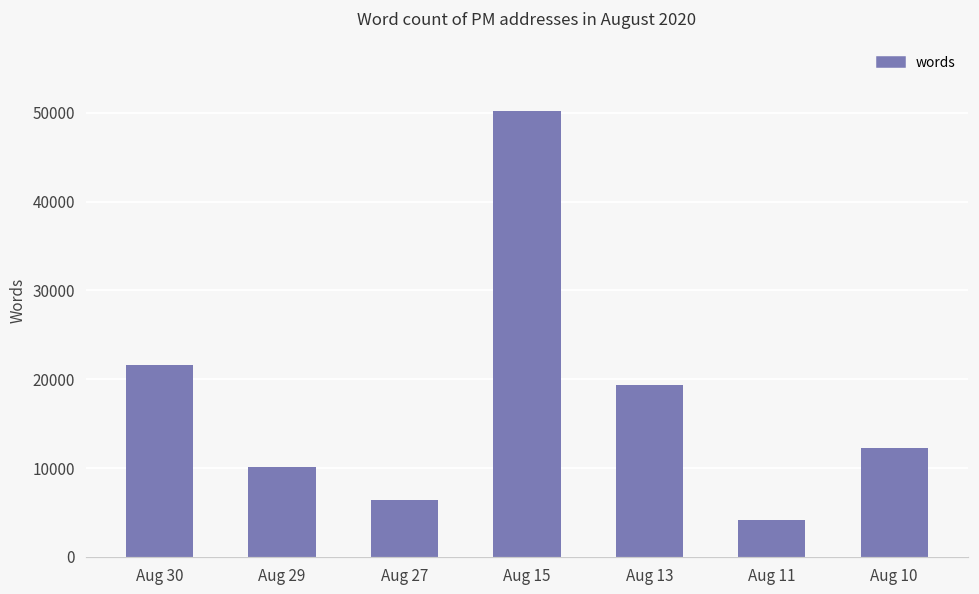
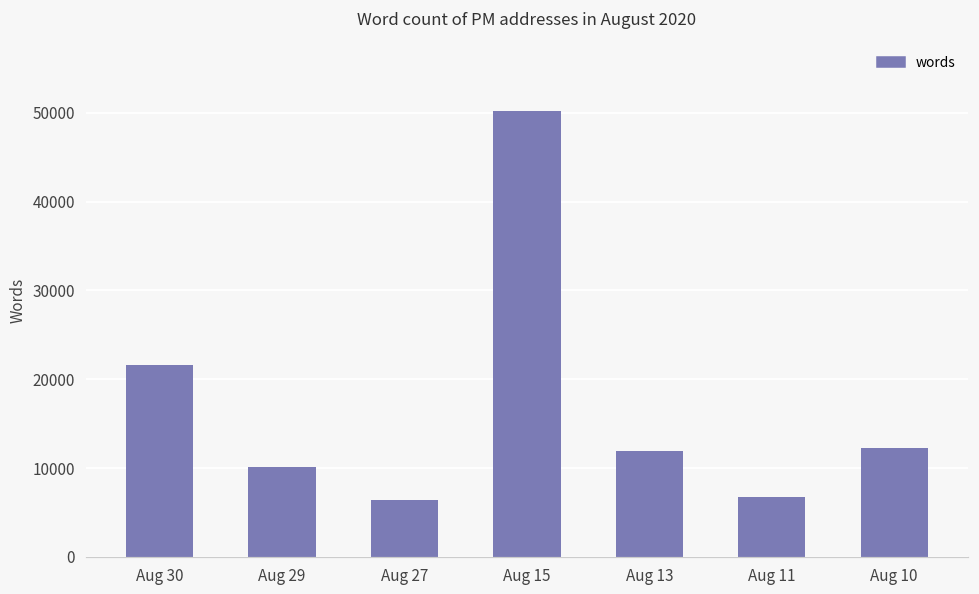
Aug 13: 19000 -> 12000
Aug 11: 4000 -> 7000
